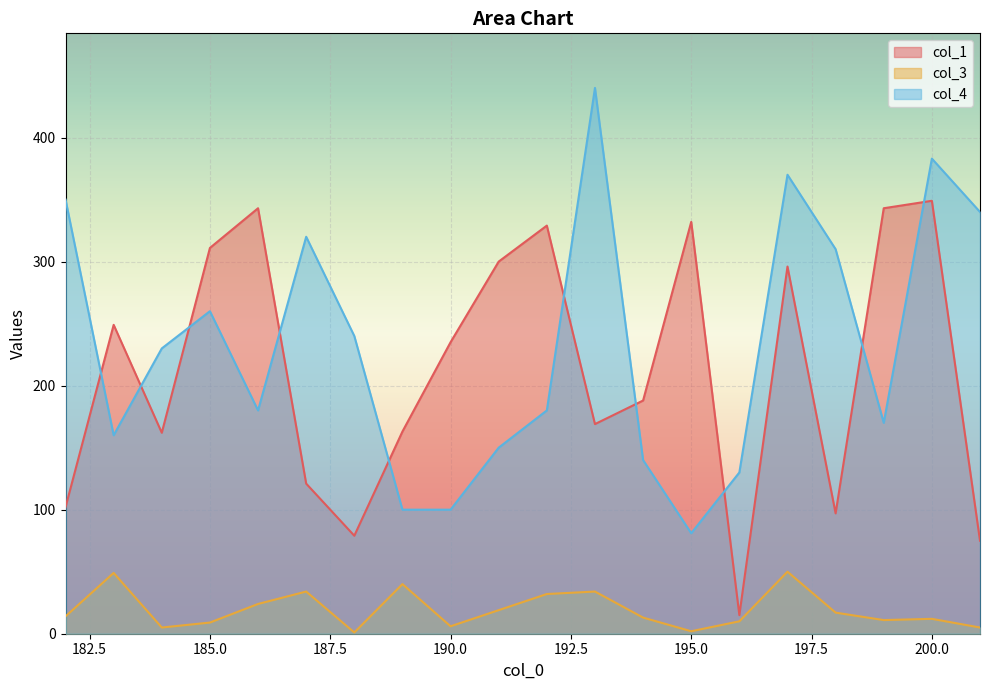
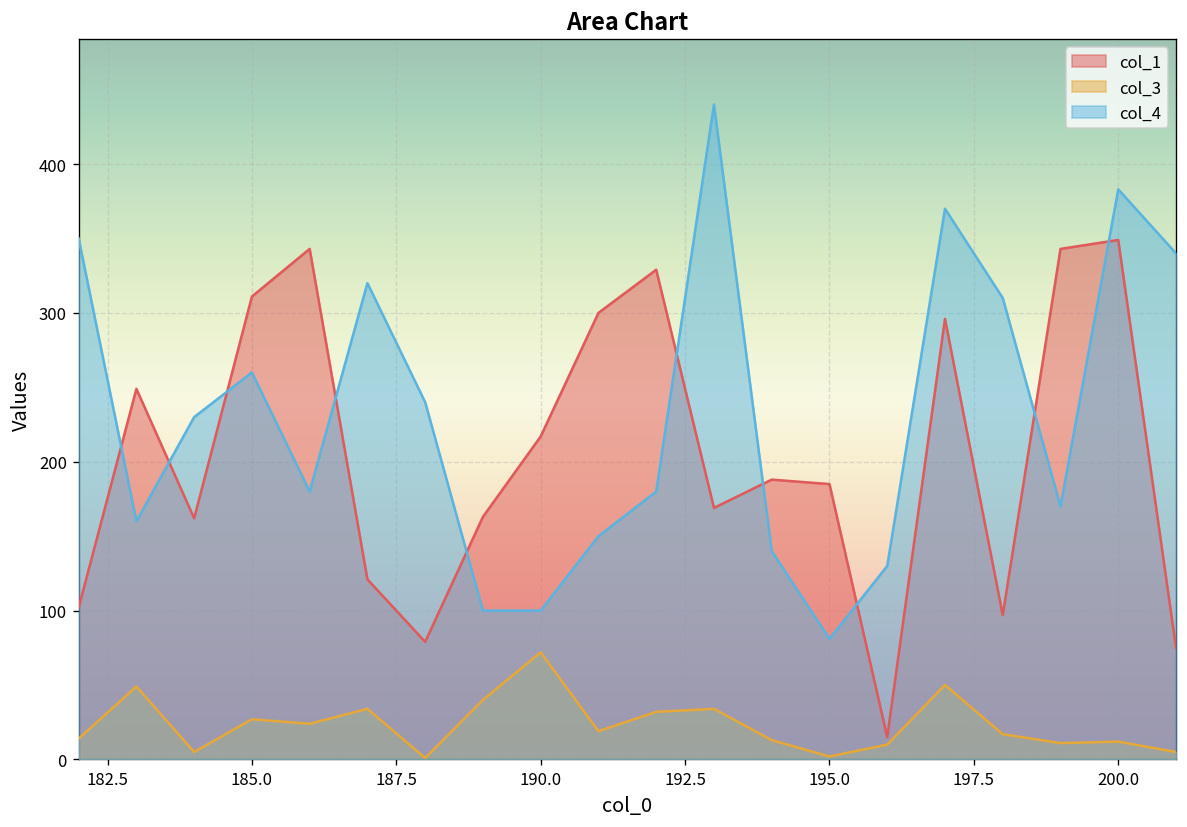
col_3, 185.0: 9 -> 27
col_1, 190.0: 235 -> 217
col_3, 190.0: 6 -> 72
col_1, 195.0: 332 -> 185
